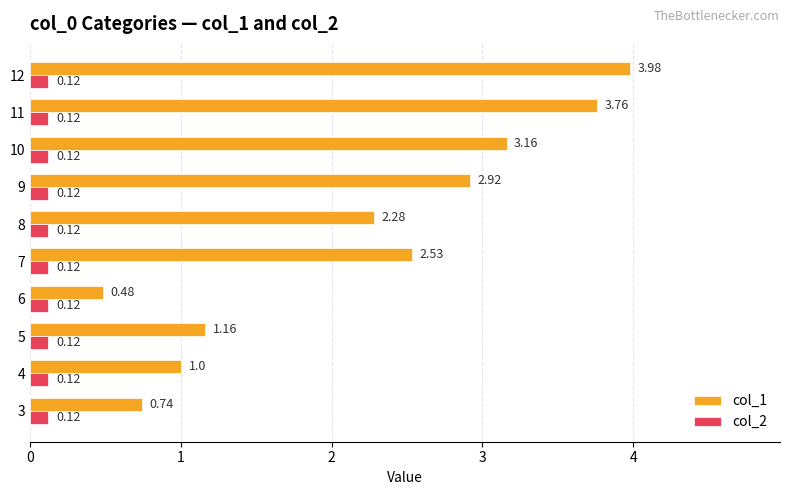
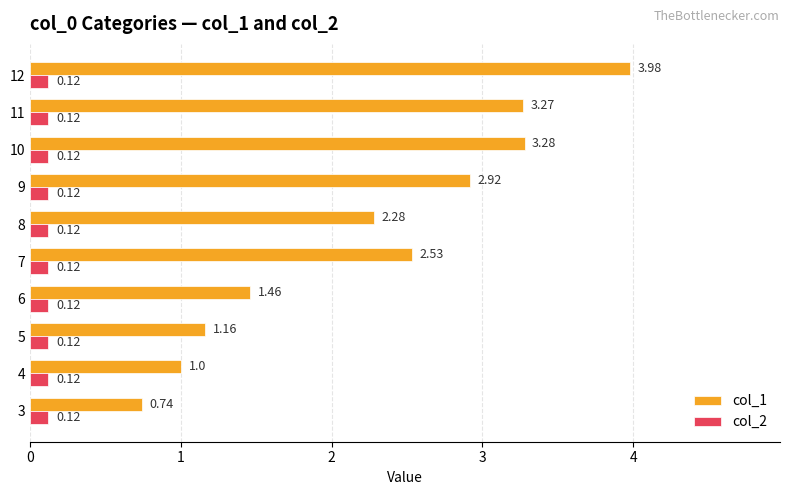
col_1, 11: 3.76 -> 3.27
col_1, 10: 3.16 -> 3.28
col_1, 6: 0.48 -> 1.46
